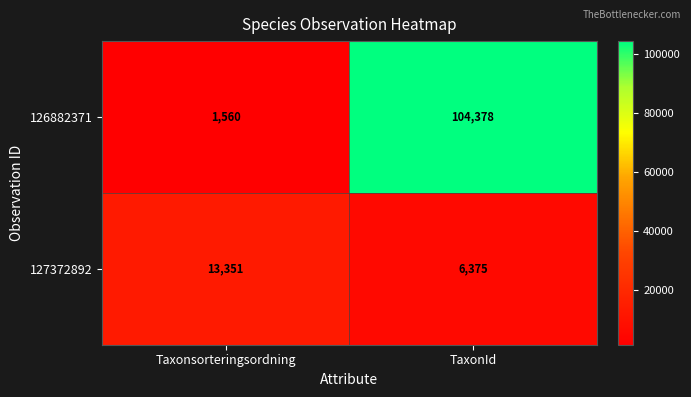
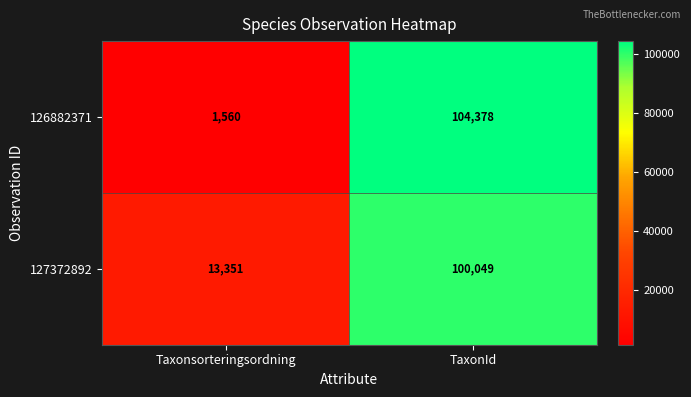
127372892, TaxonId: 6,375 -> 100,049
